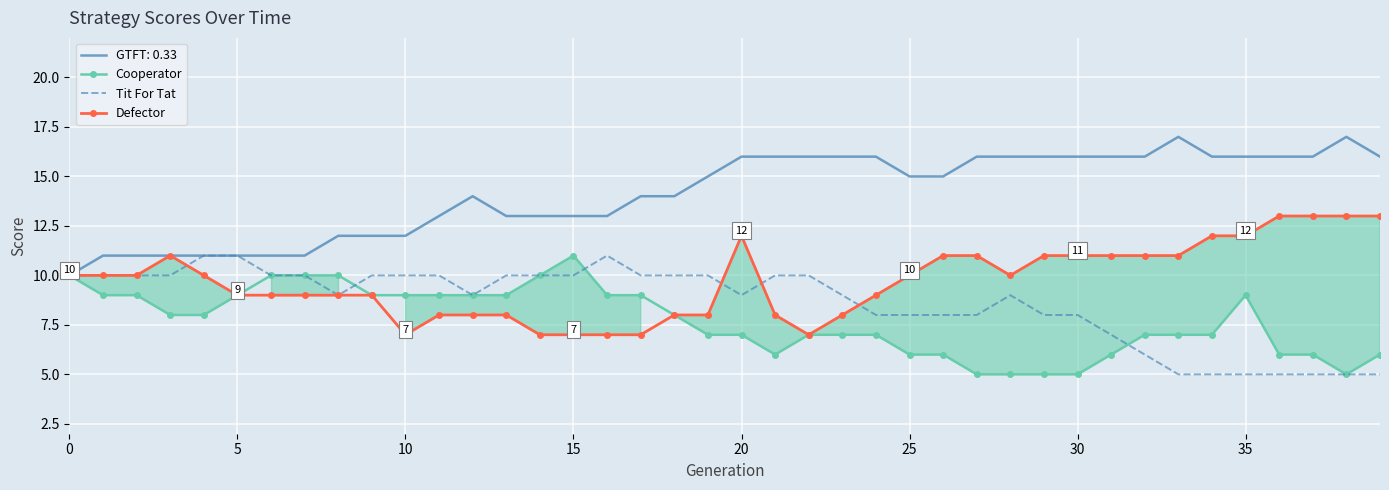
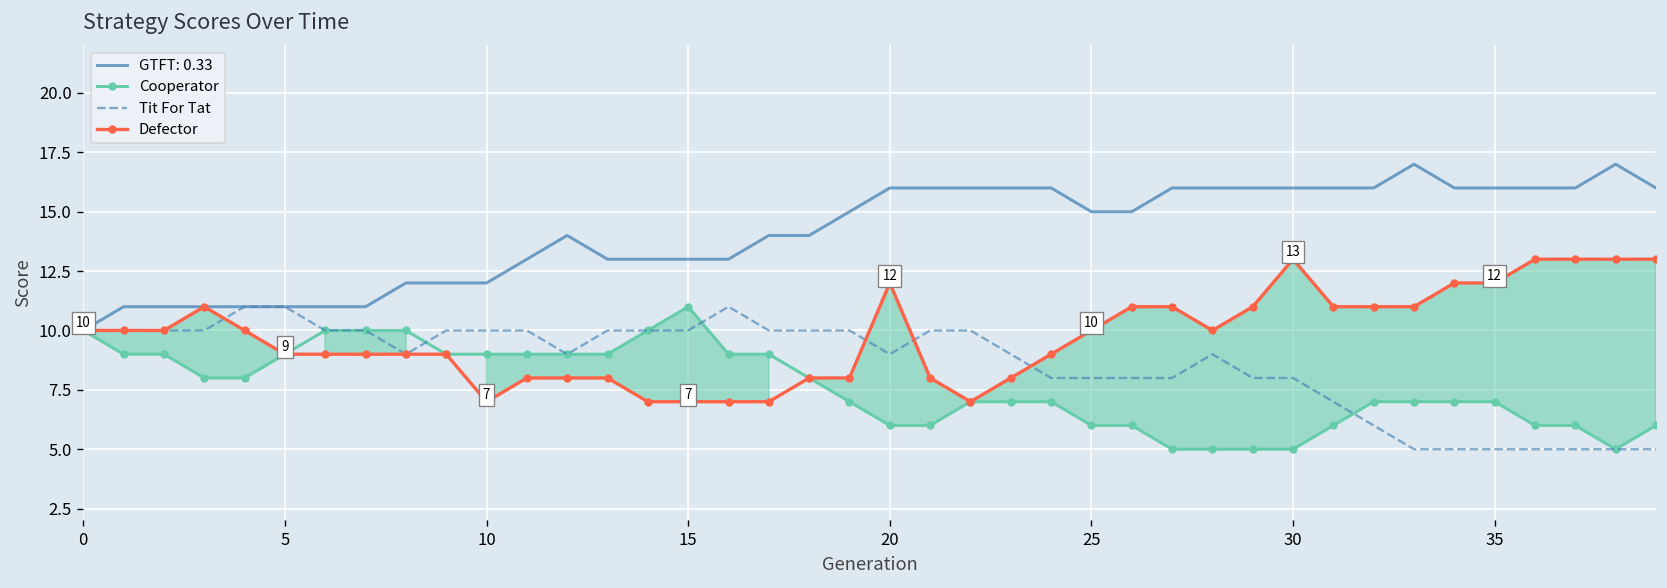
Cooperator, 20: 7 -> 6
Defector, 30: 11 -> 13
Cooperator, 35: 9 -> 7
